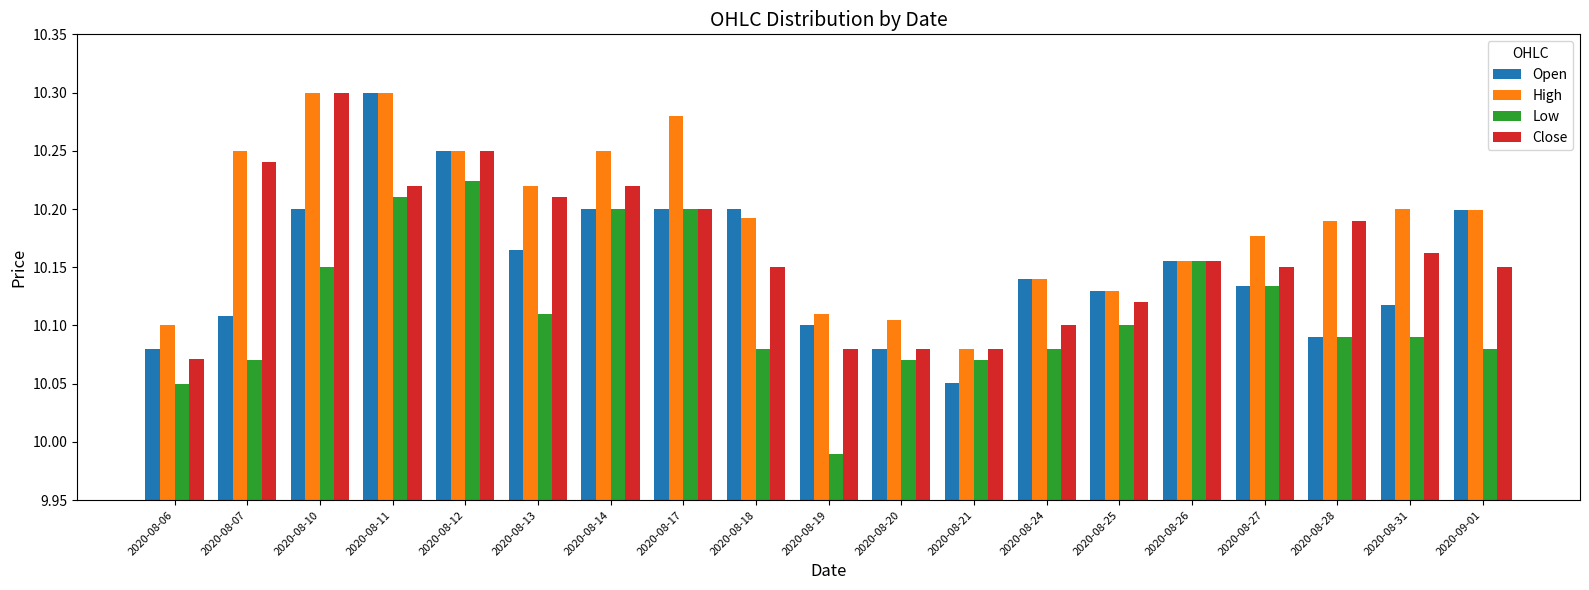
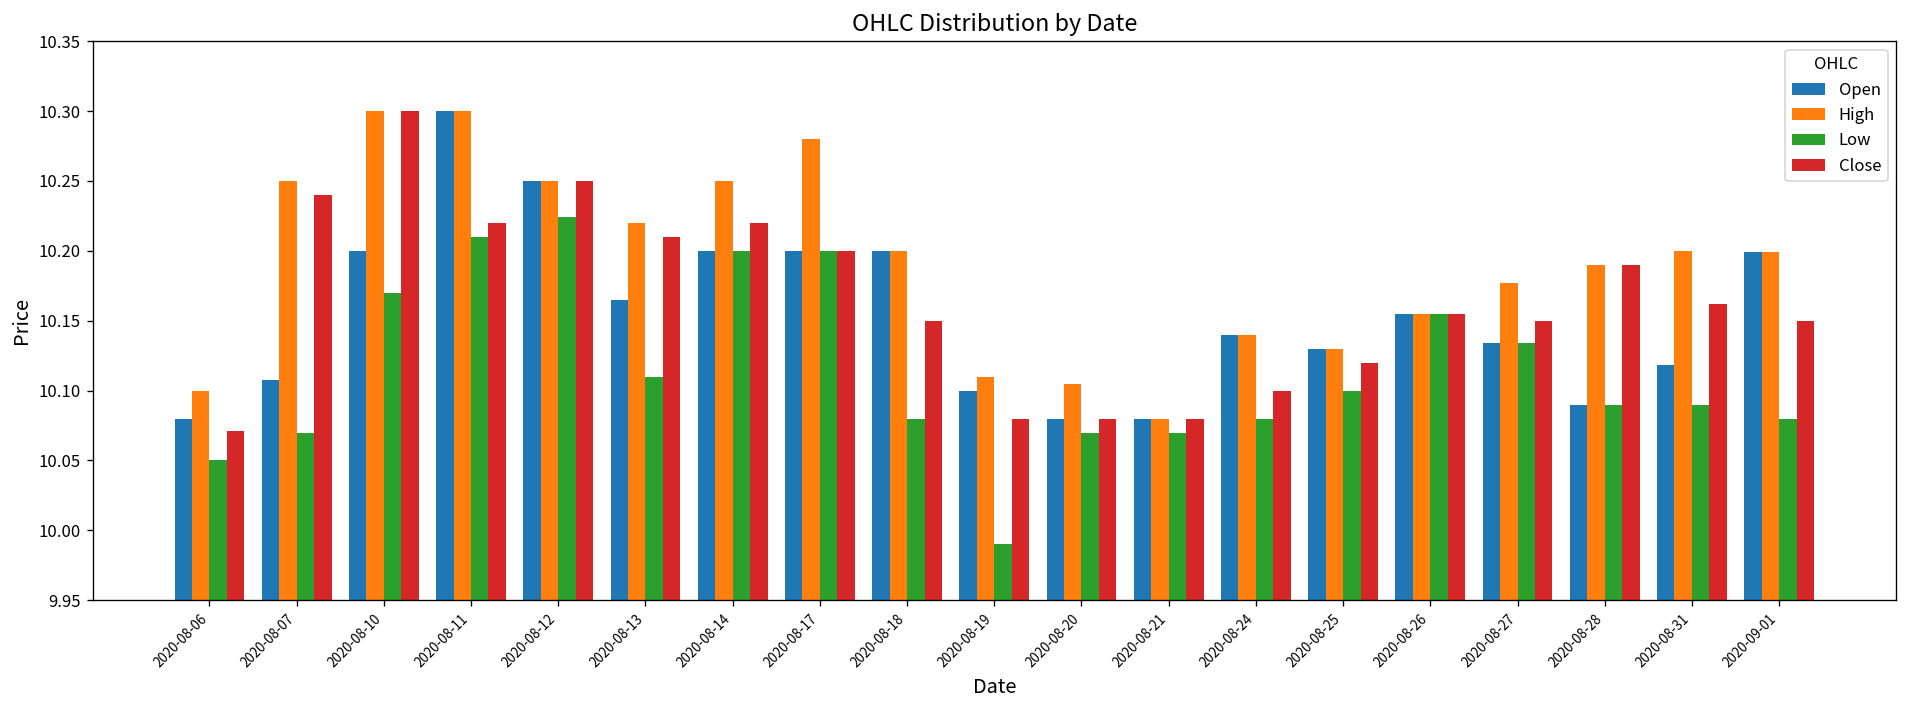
Low, 2020-08-10: 10.150 -> 10.170
High, 2020-08-18: 10.192 -> 10.200
Open, 2020-08-21: 10.051 -> 10.080
